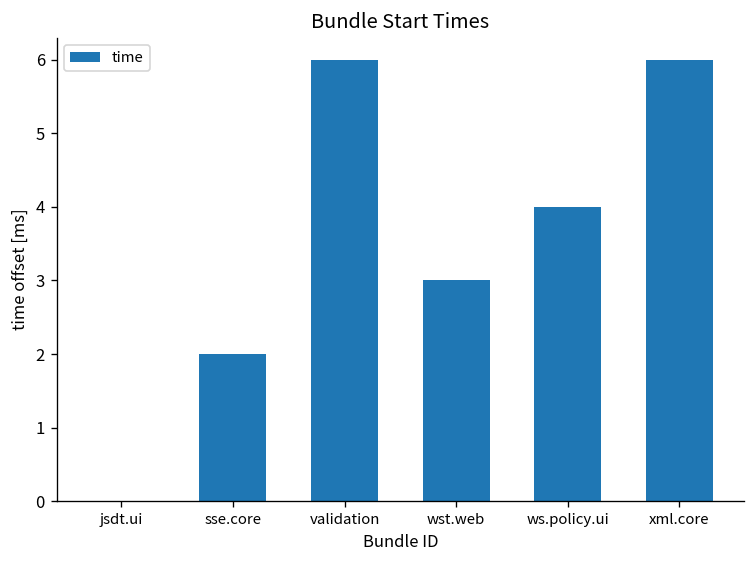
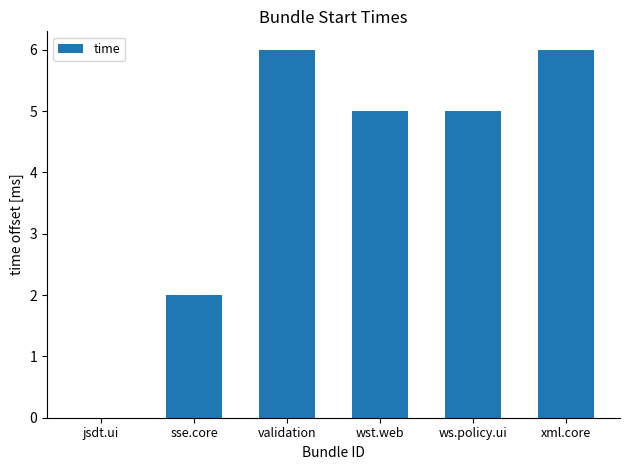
wst.web: 3.0 -> 5.0
ws.policy.ui: 4.0 -> 5.0
